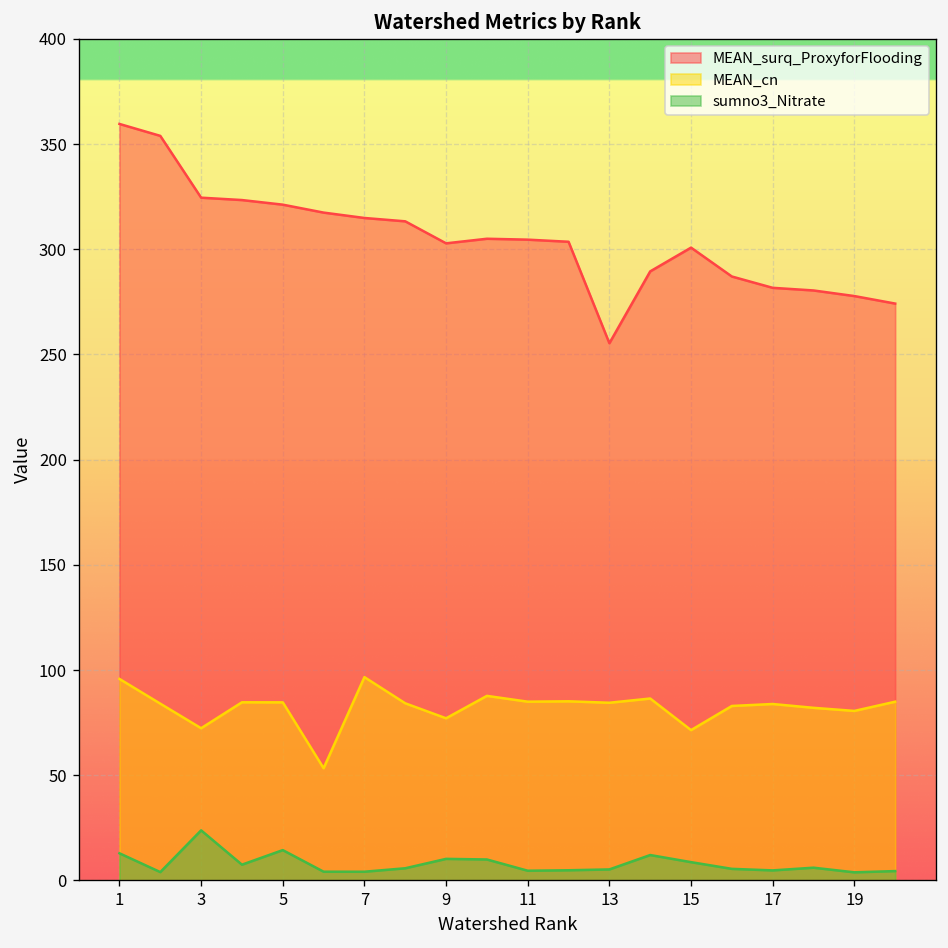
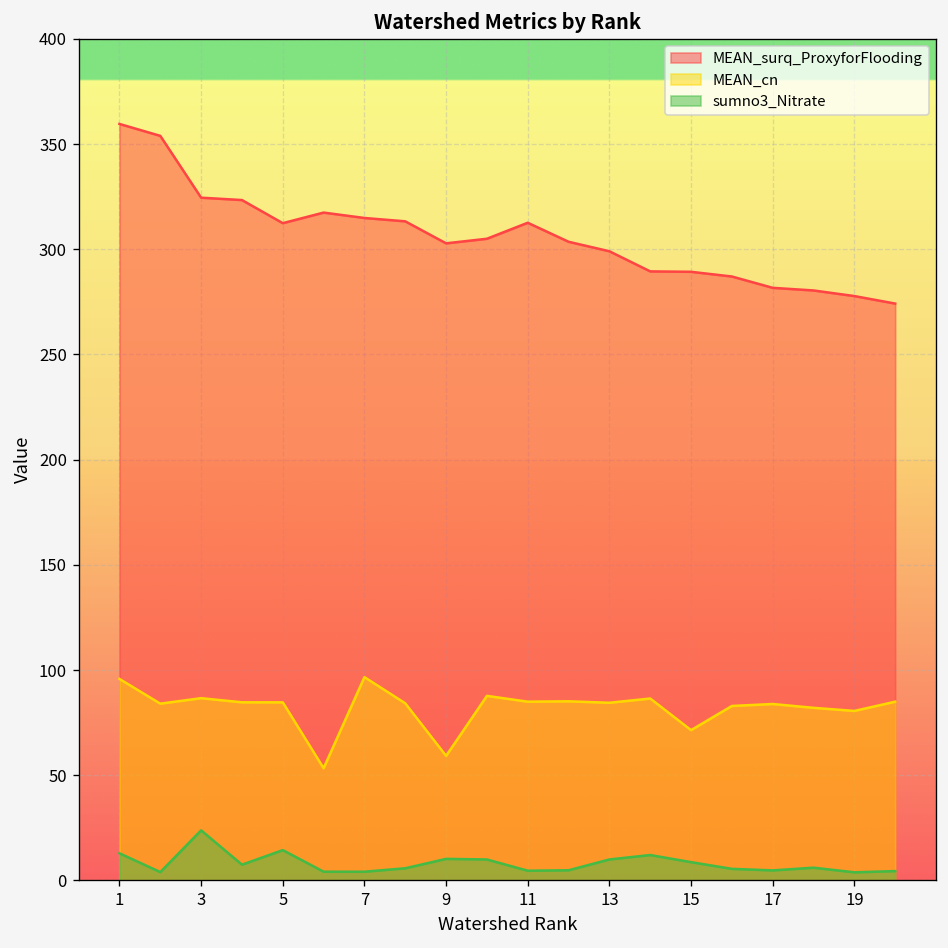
MEAN_cn, 3: 72 -> 87
MEAN_surq_ProxyforFlooding, 5: 321 -> 312
MEAN_cn, 9: 77 -> 59
MEAN_surq_ProxyforFlooding, 11: 305 -> 313
MEAN_surq_ProxyforFlooding, 13: 255 -> 299
sumno3_Nitrate, 13: 5 -> 10
MEAN_surq_ProxyforFlooding, 15: 301 -> 289
